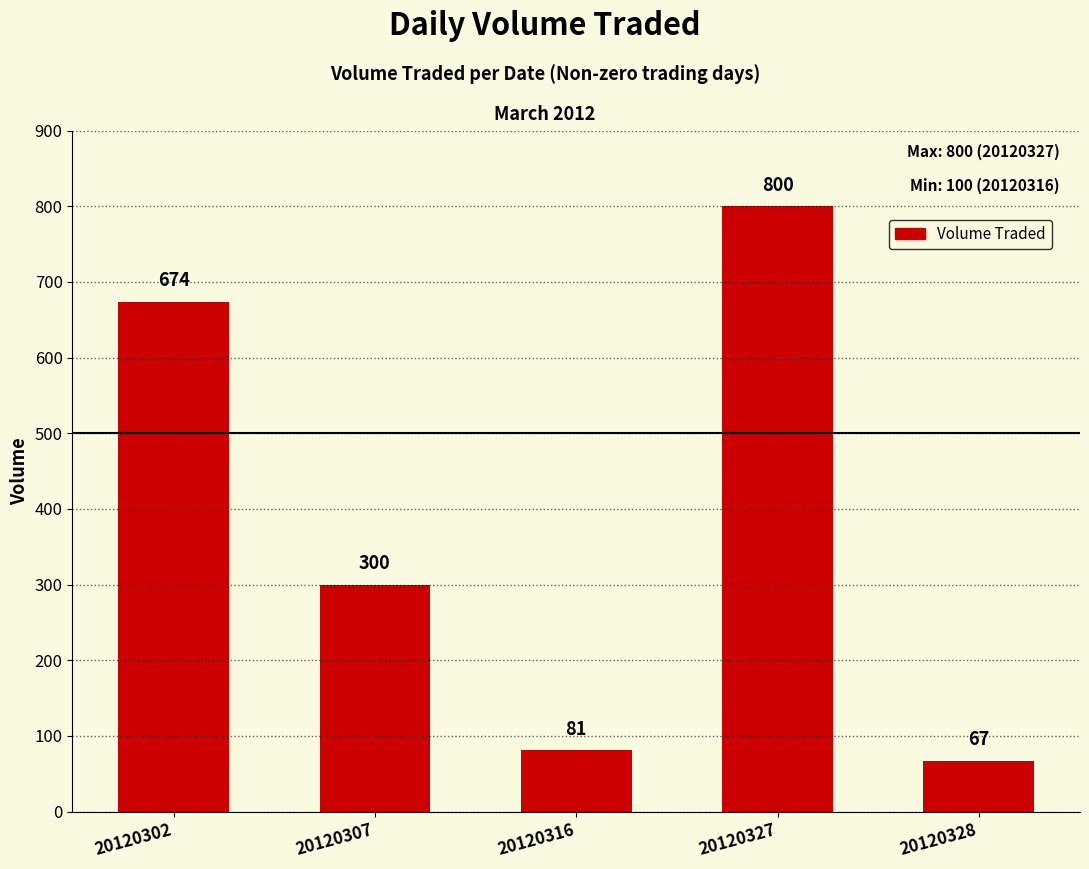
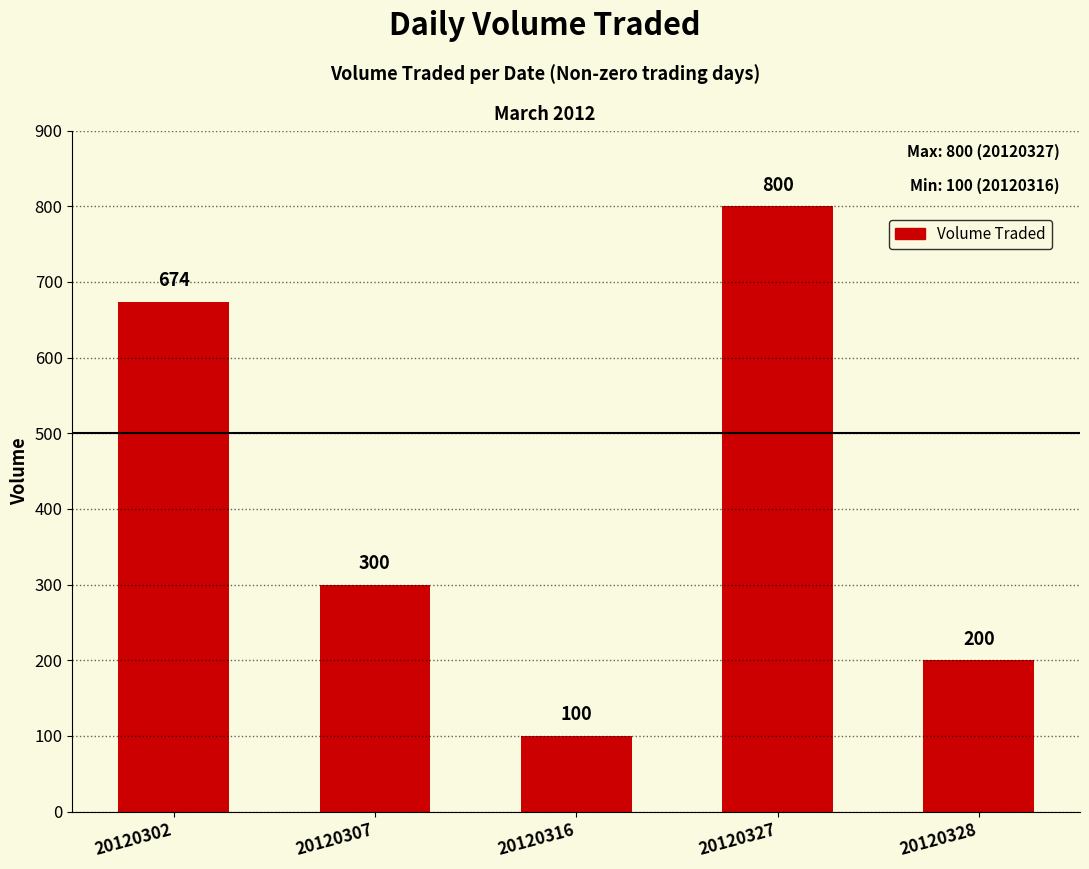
20120316: 81 -> 100
20120328: 67 -> 200
